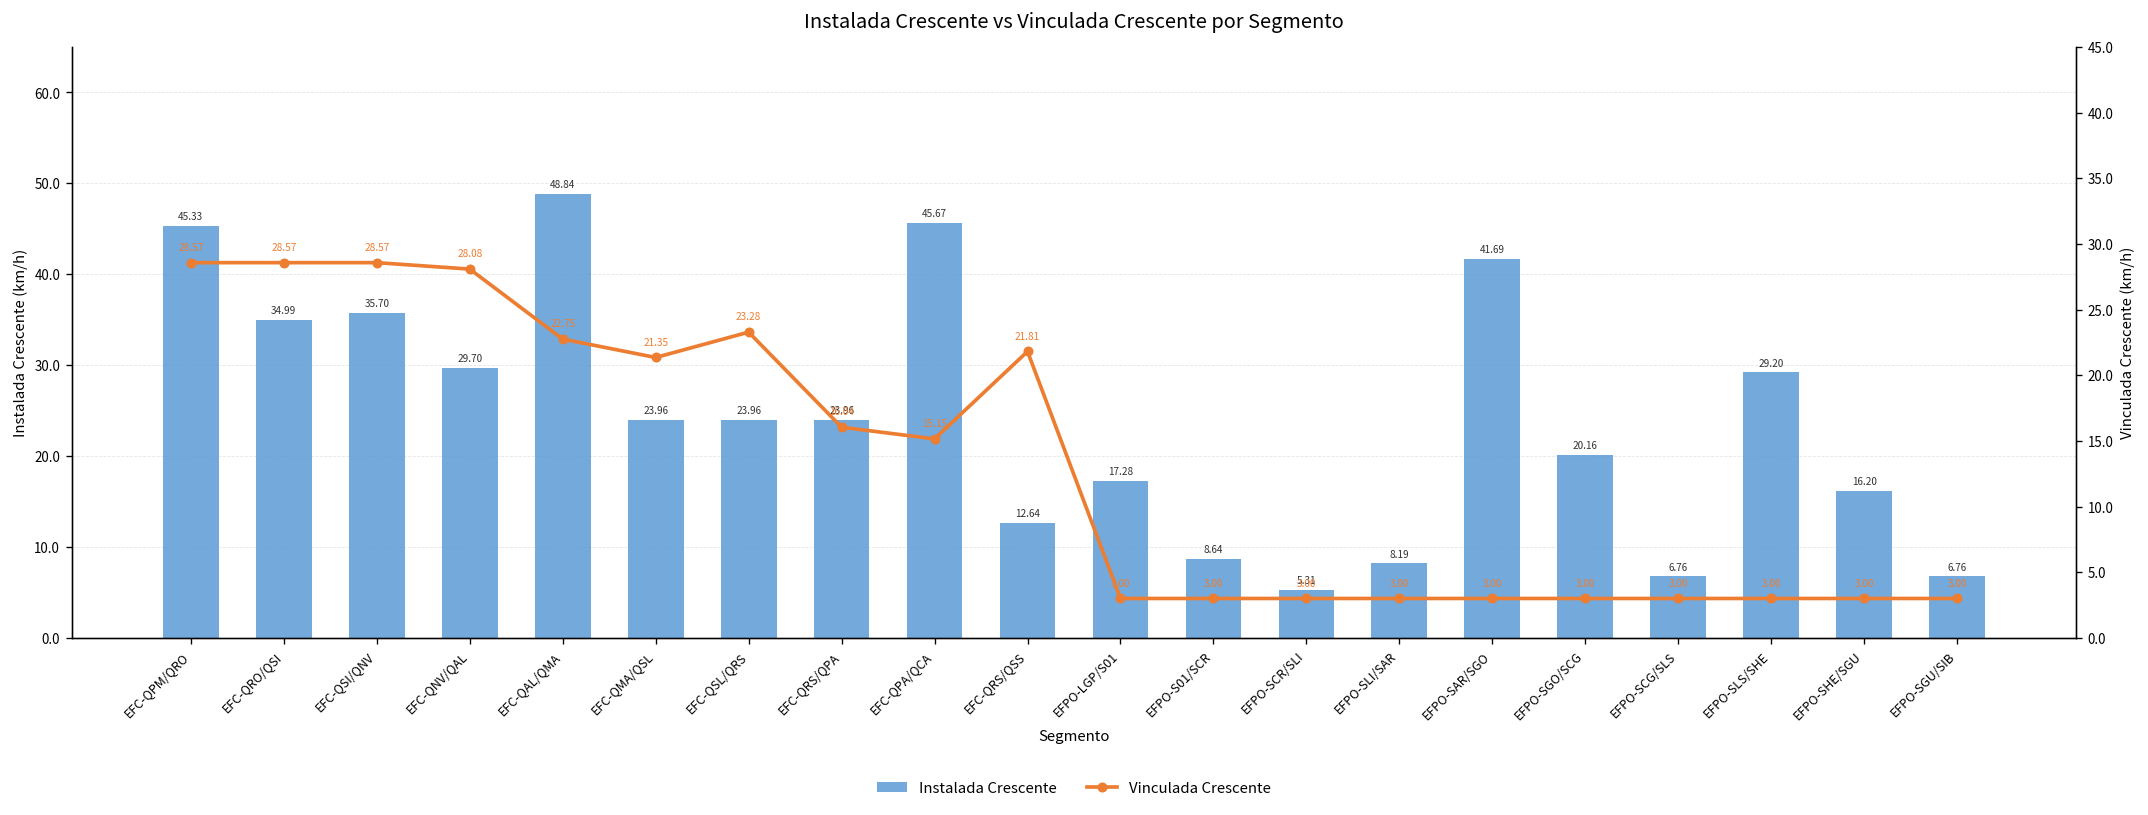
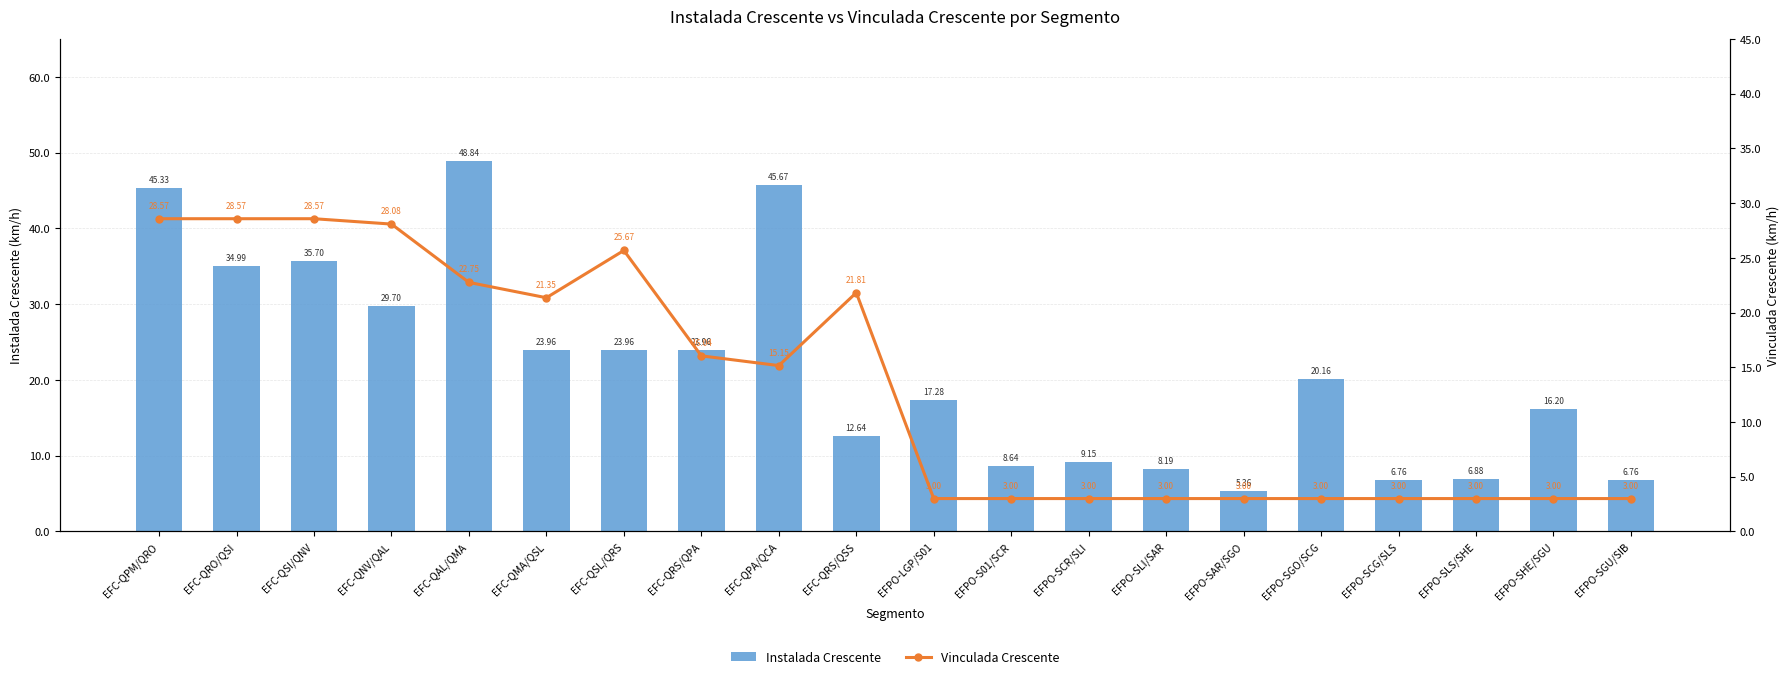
Instalada Crescente, EFPO-SCR/SLI: 5.31 -> 9.15
Instalada Crescente, EFPO-SAR/SGO: 41.69 -> 5.36
Instalada Crescente, EFPO-SLS/SHE: 29.20 -> 6.88
Vinculada Crescente, EFC-QSL/QRS: 23.28 -> 25.67
